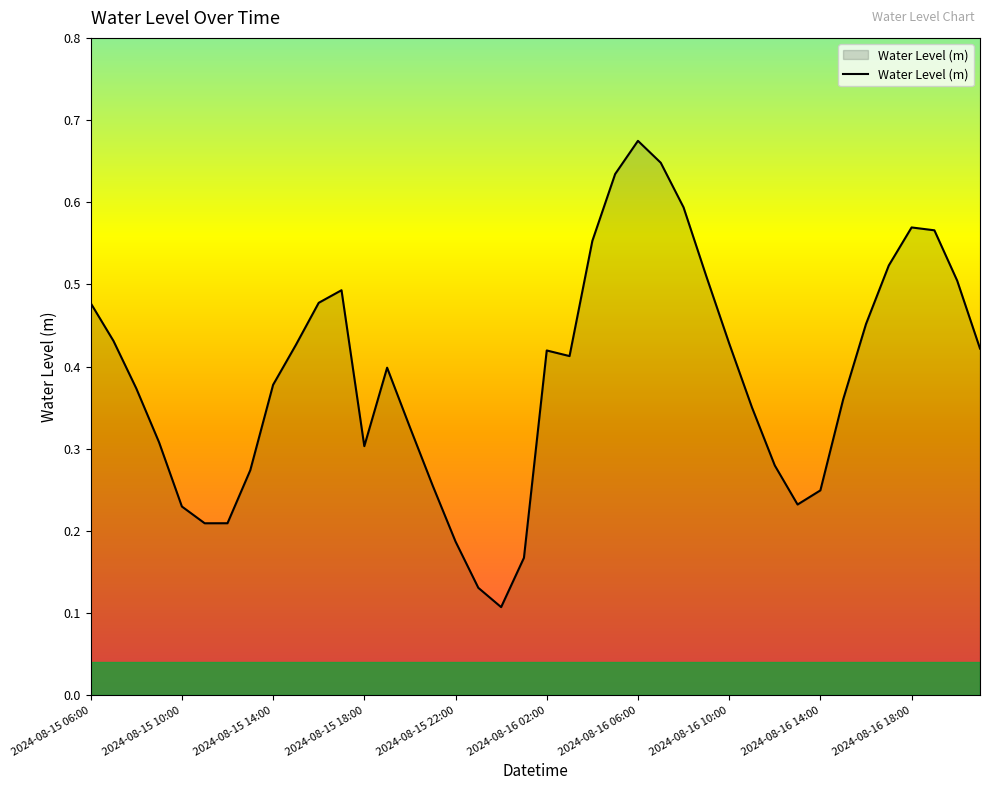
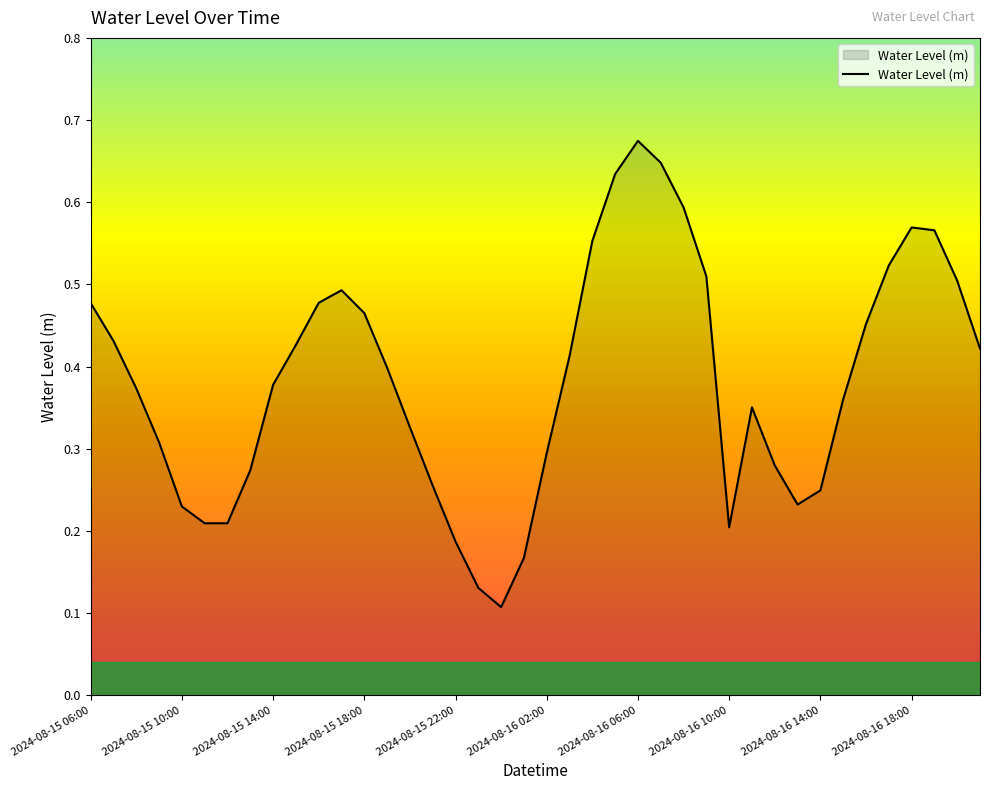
2024-08-15 18:00: 0.30 -> 0.47
2024-08-16 02:00: 0.42 -> 0.29
2024-08-16 10:00: 0.43 -> 0.20
